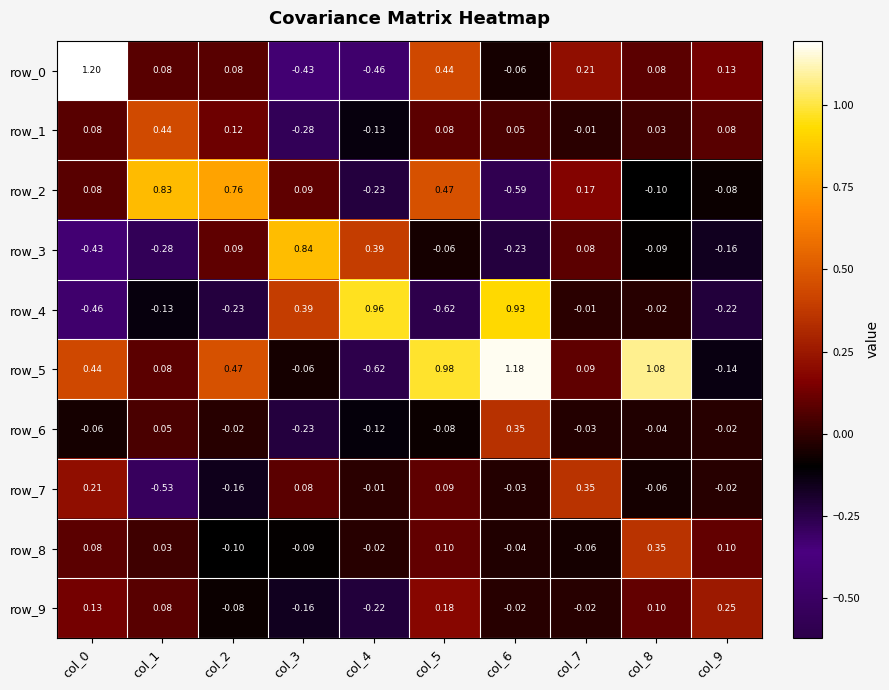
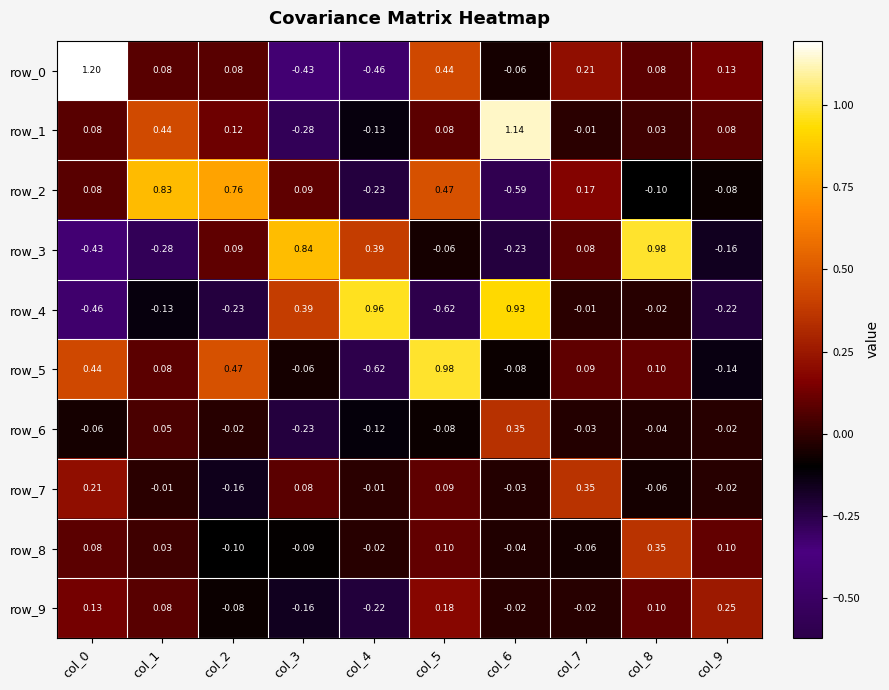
row_1, col_6: 0.05 -> 1.14
row_3, col_8: -0.09 -> 0.98
row_5, col_6: 1.18 -> -0.08
row_5, col_8: 1.08 -> 0.10
row_7, col_1: -0.53 -> -0.01
